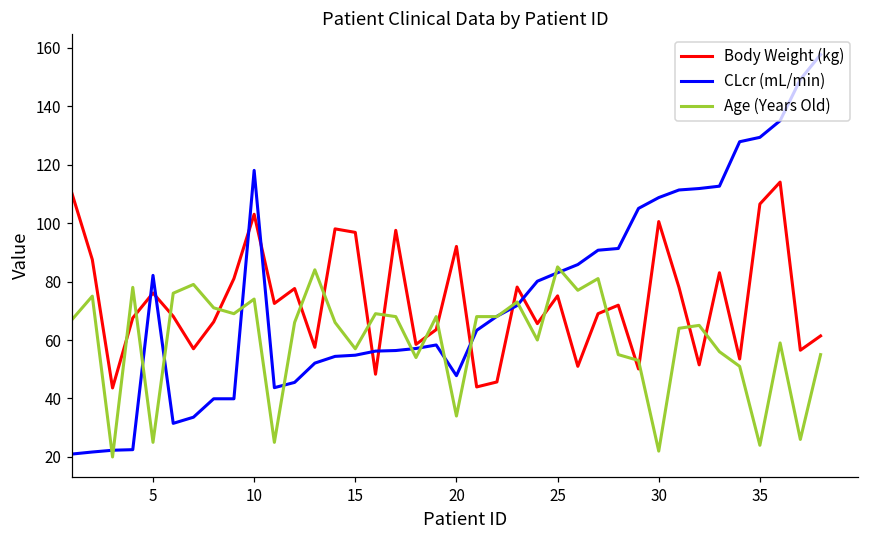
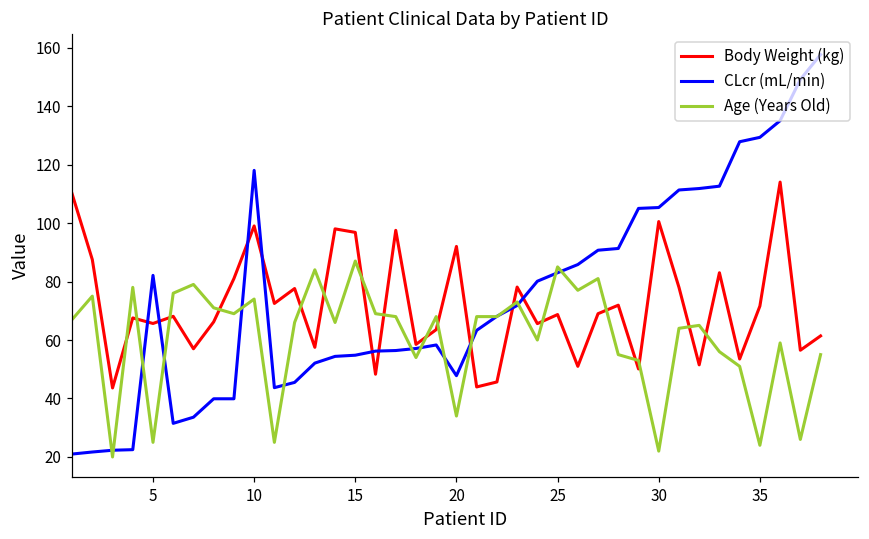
Body Weight (kg), 5: 76 -> 66
Body Weight (kg), 10: 103 -> 99
Age (Years Old), 15: 57 -> 87
Body Weight (kg), 25: 75 -> 69
CLcr (mL/min), 30: 109 -> 105
Body Weight (kg), 35: 107 -> 72
